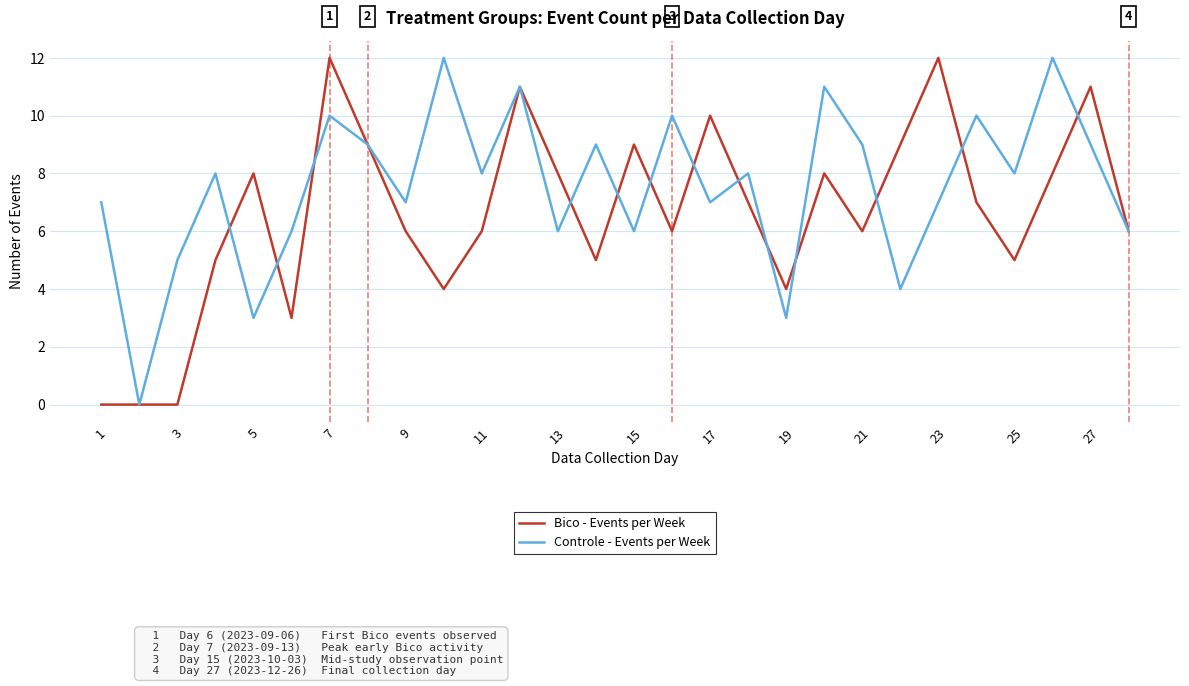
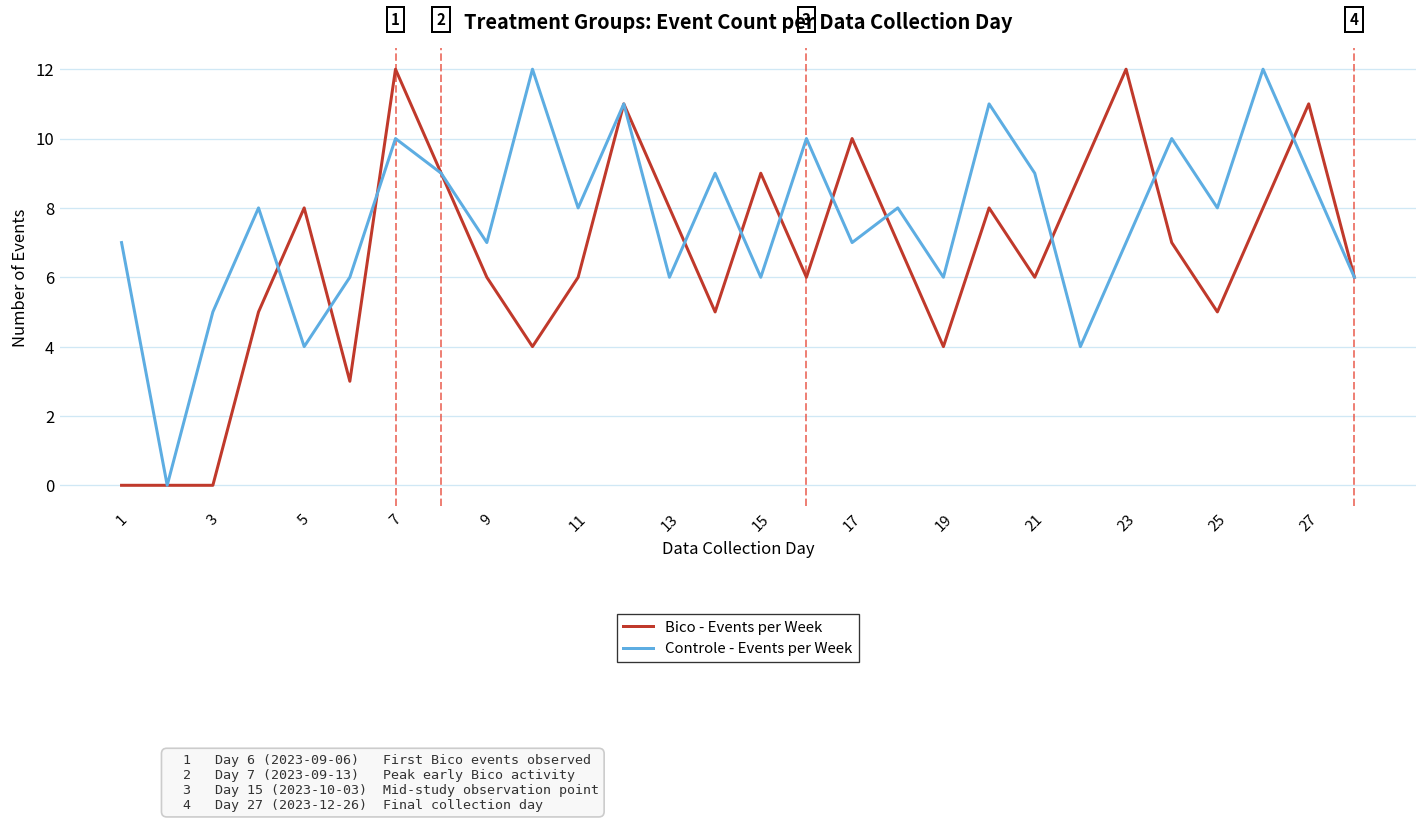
Controle - Events per Week, 5: 3 -> 4
Controle - Events per Week, 19: 3 -> 6
